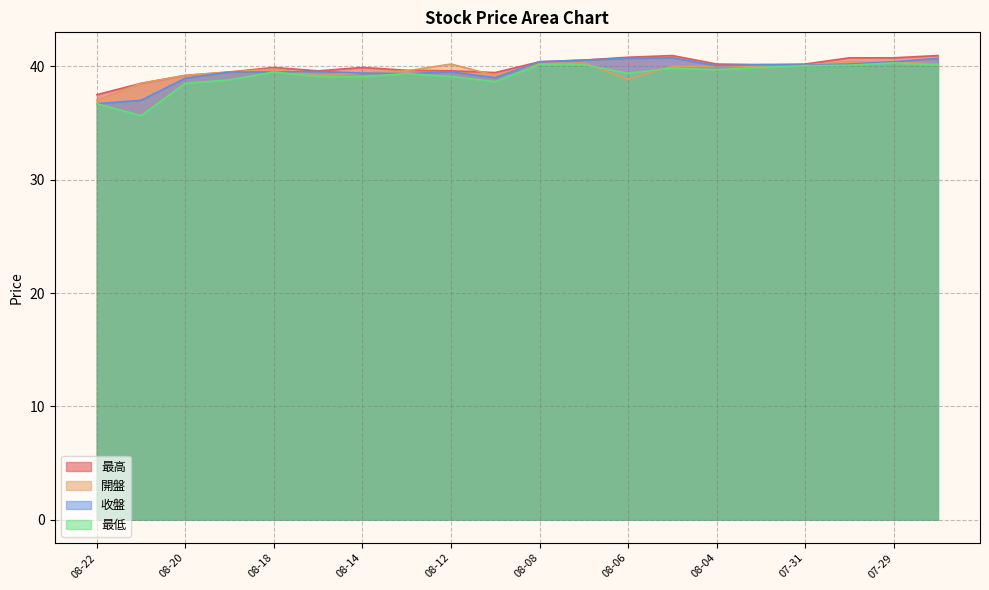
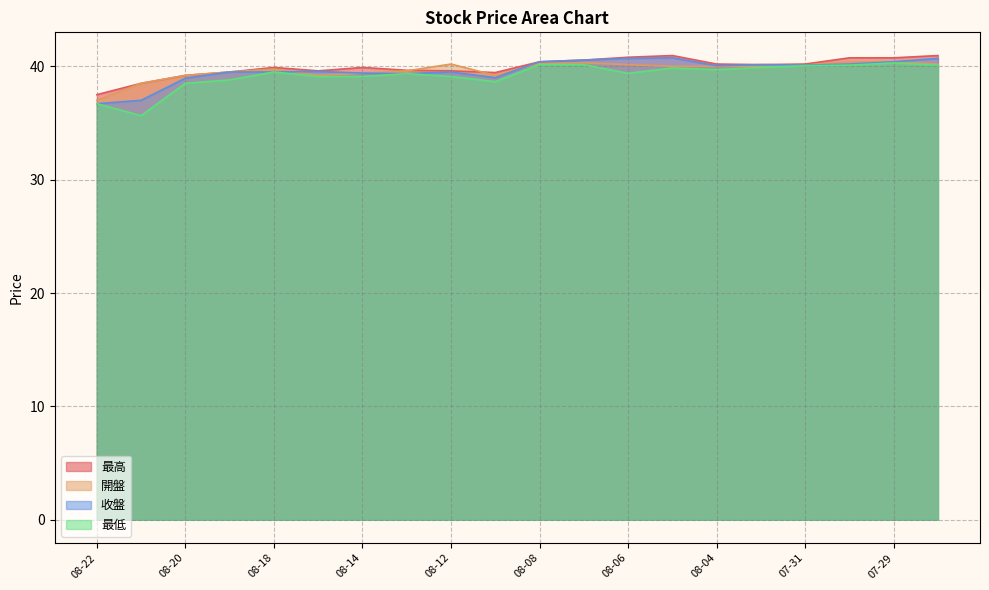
開盤, 08-06: 38.9 -> 40.2
